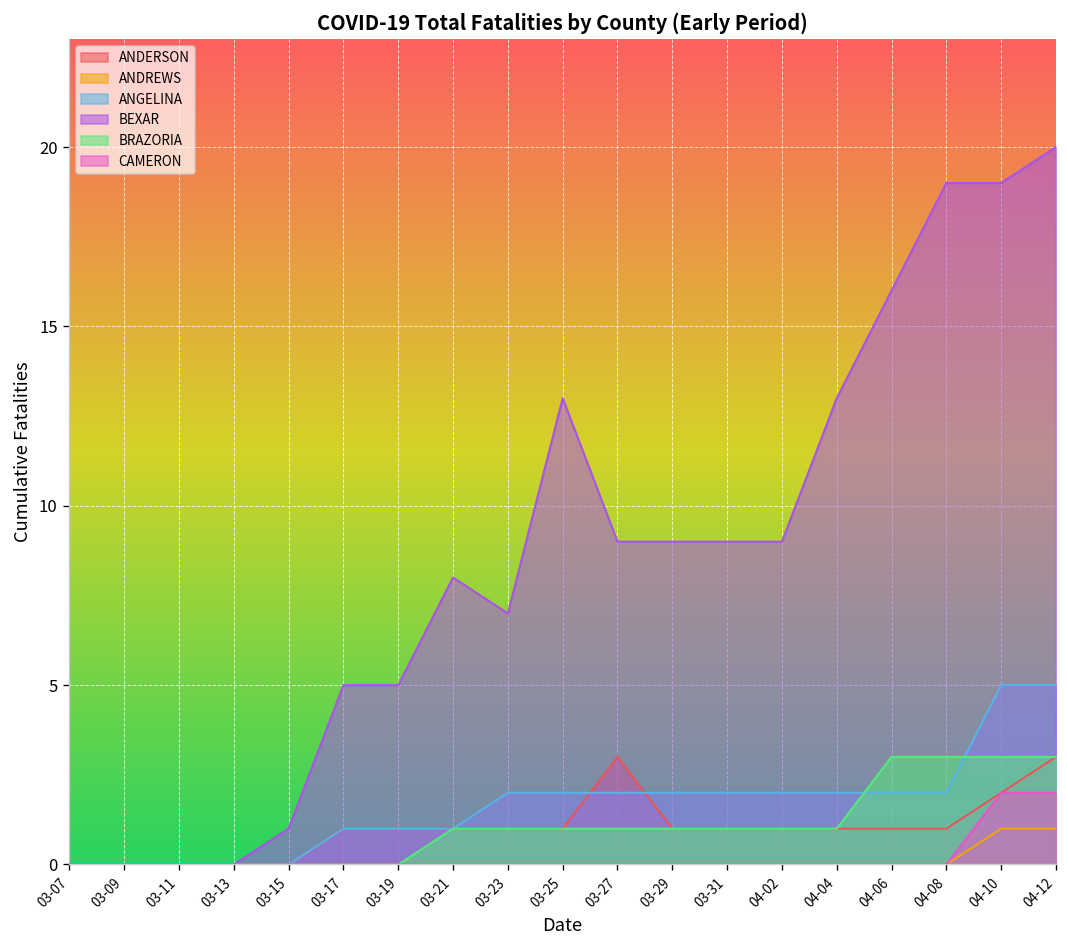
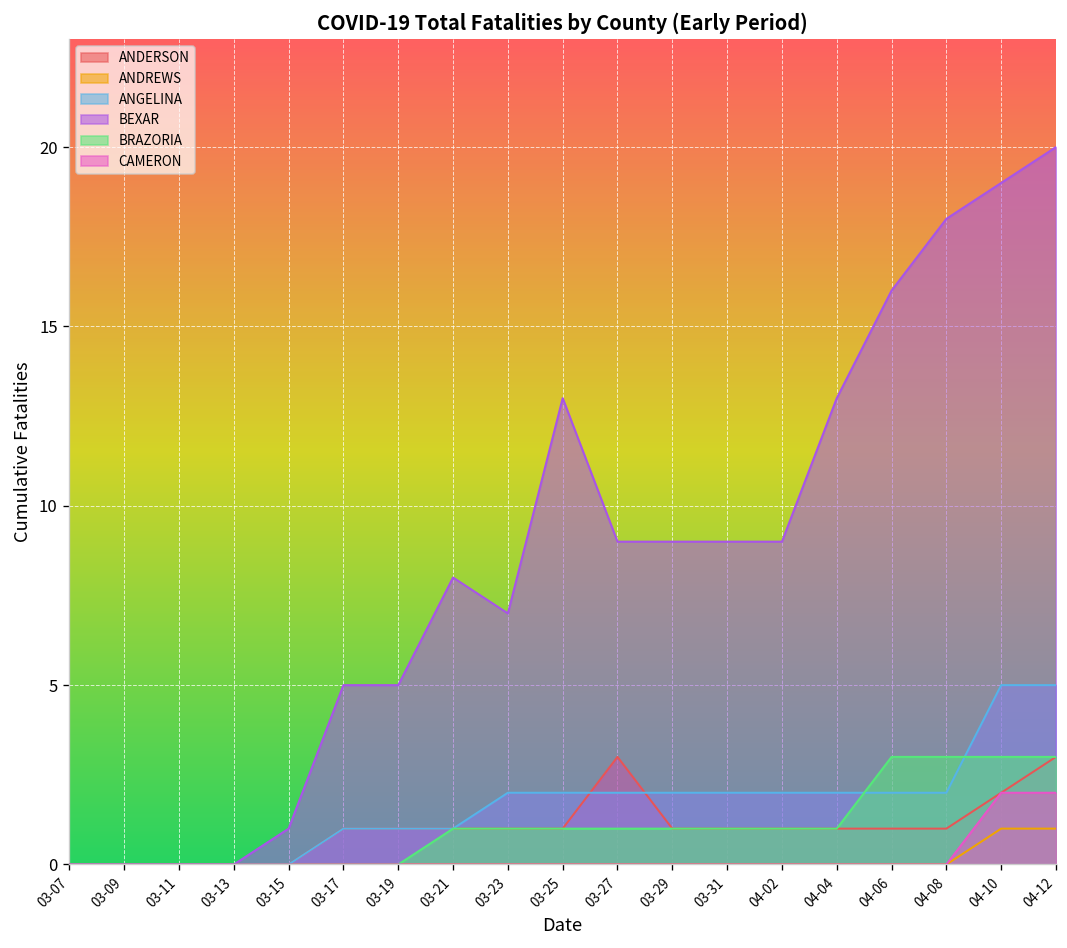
BEXAR, 04-08: 19 -> 18
